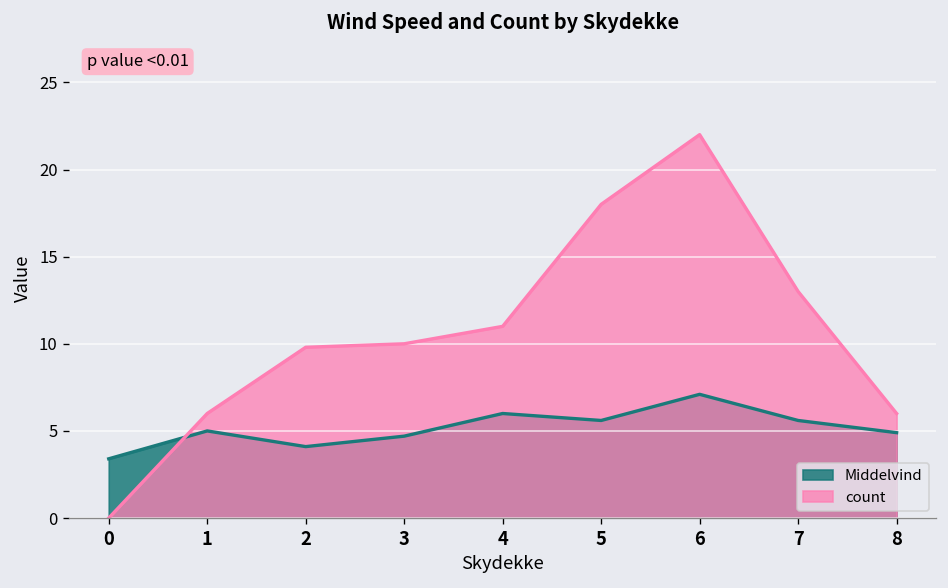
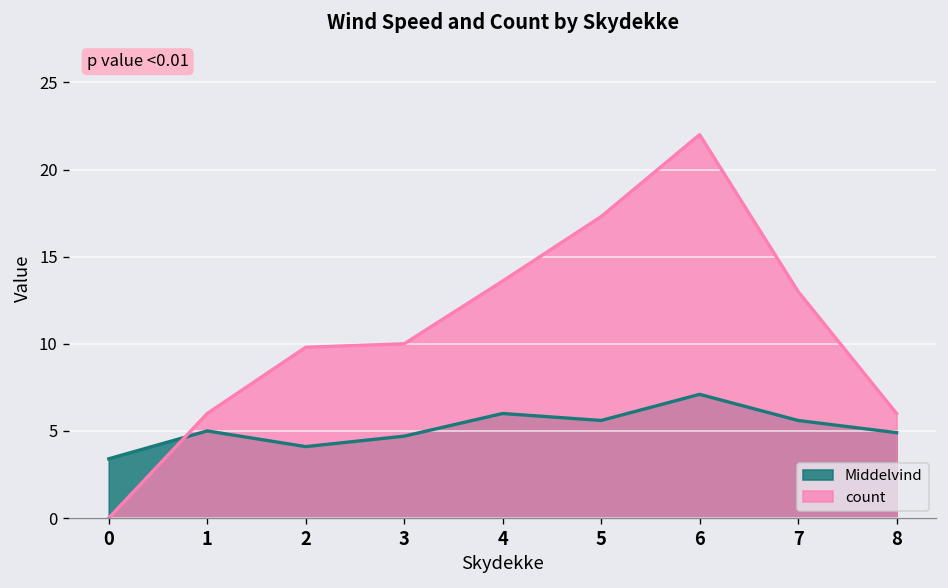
count, 4: 11.0 -> 13.6
count, 5: 18.0 -> 17.3
